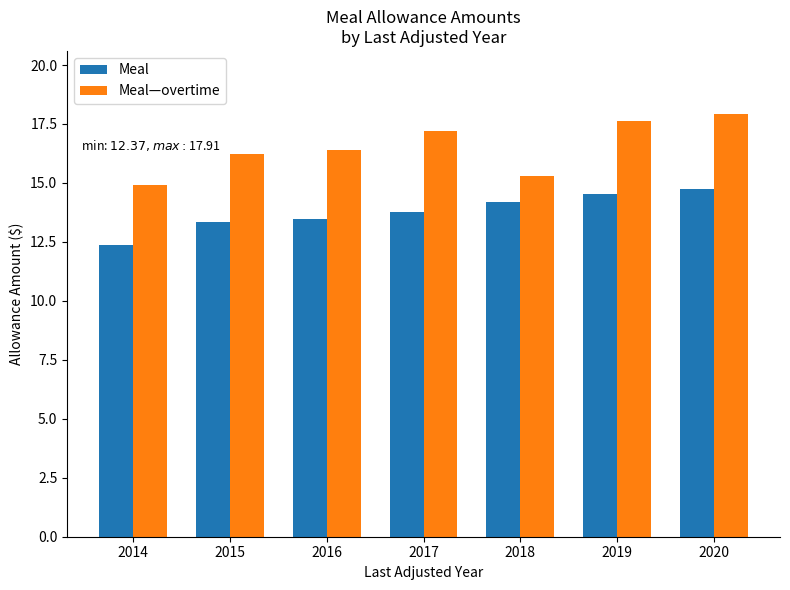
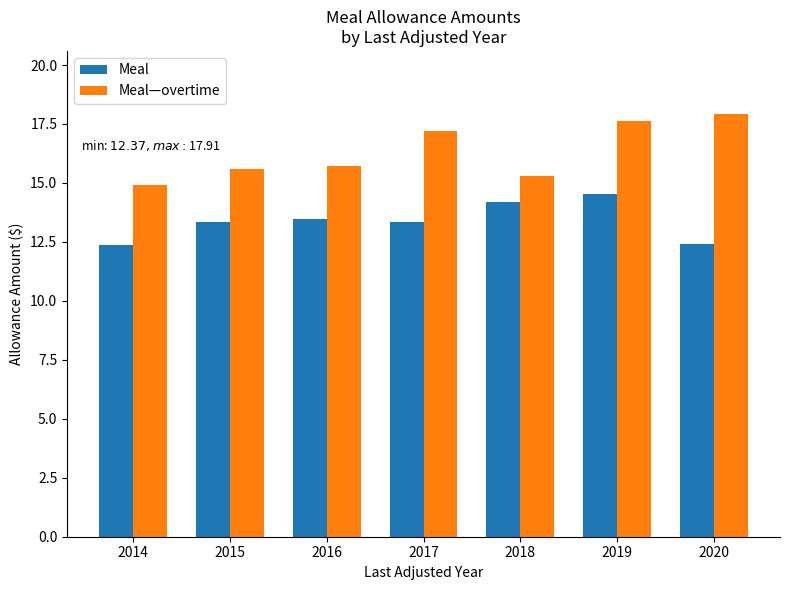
Meal—overtime, 2015: 16.2 -> 15.6
Meal—overtime, 2016: 16.4 -> 15.7
Meal, 2017: 13.8 -> 13.4
Meal, 2020: 14.7 -> 12.4
